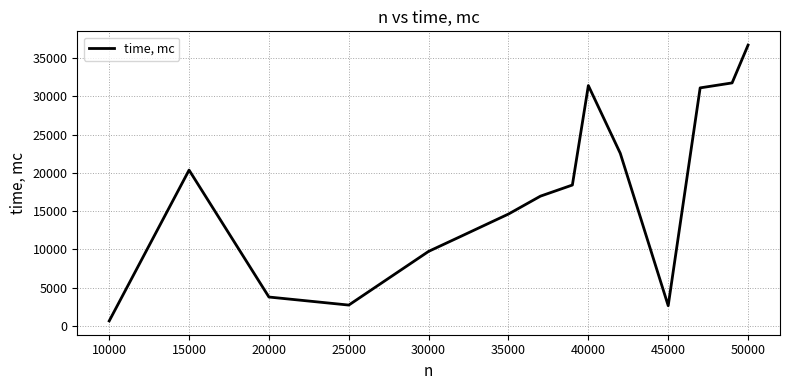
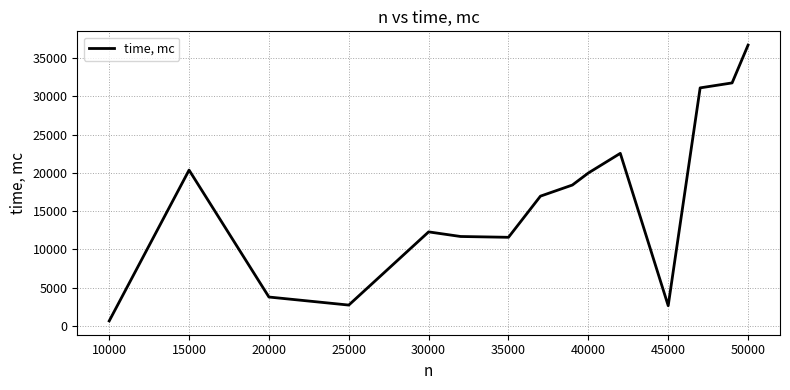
30000: 10000 -> 12000
35000: 15000 -> 12000
40000: 31000 -> 20000
